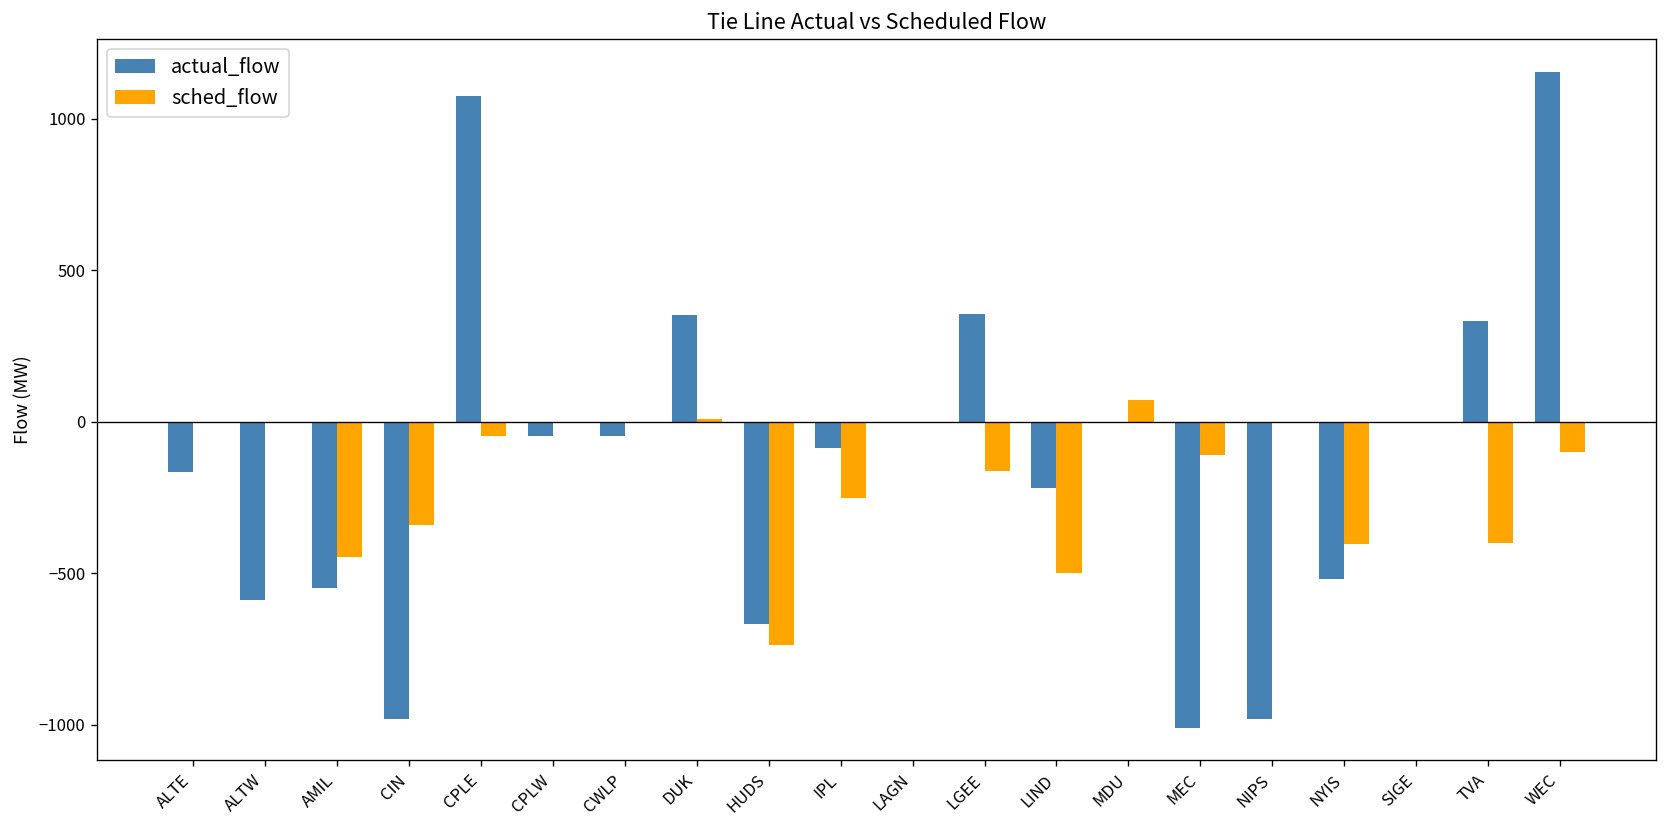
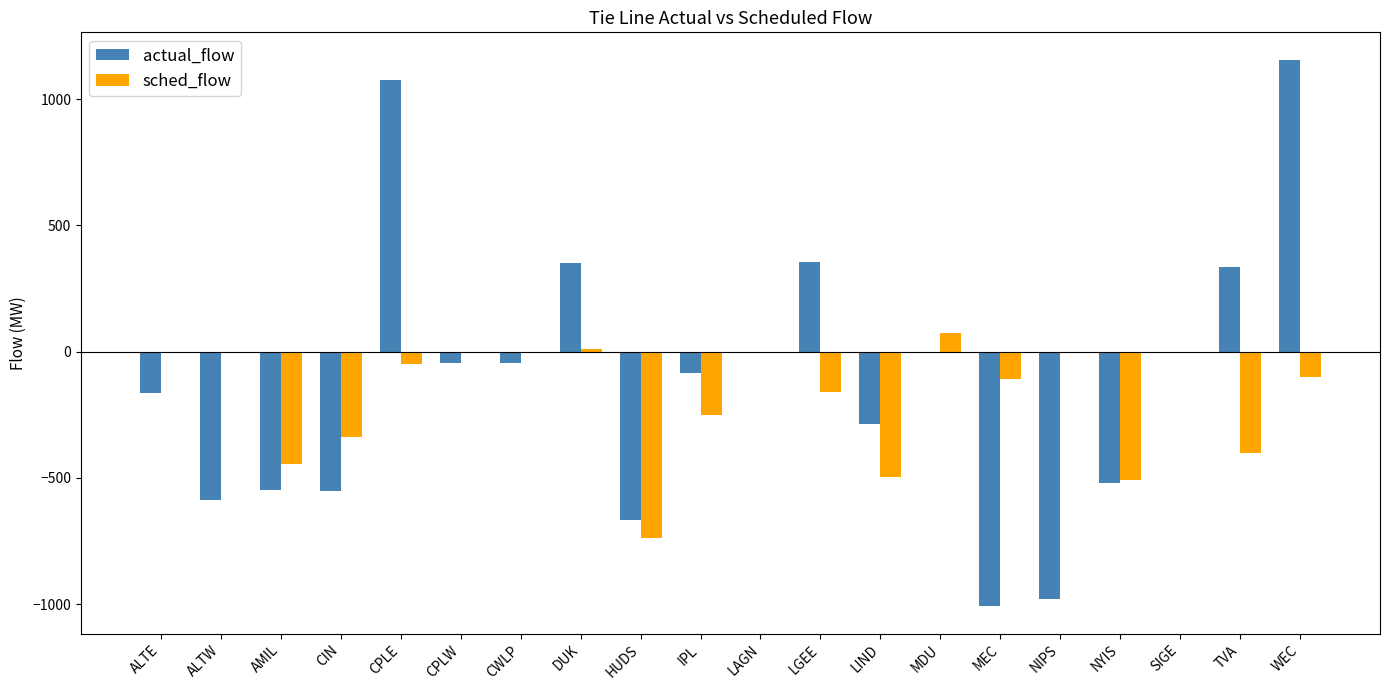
actual_flow, CIN: -980 -> -550
actual_flow, LIND: -220 -> -290
sched_flow, NYIS: -400 -> -510
